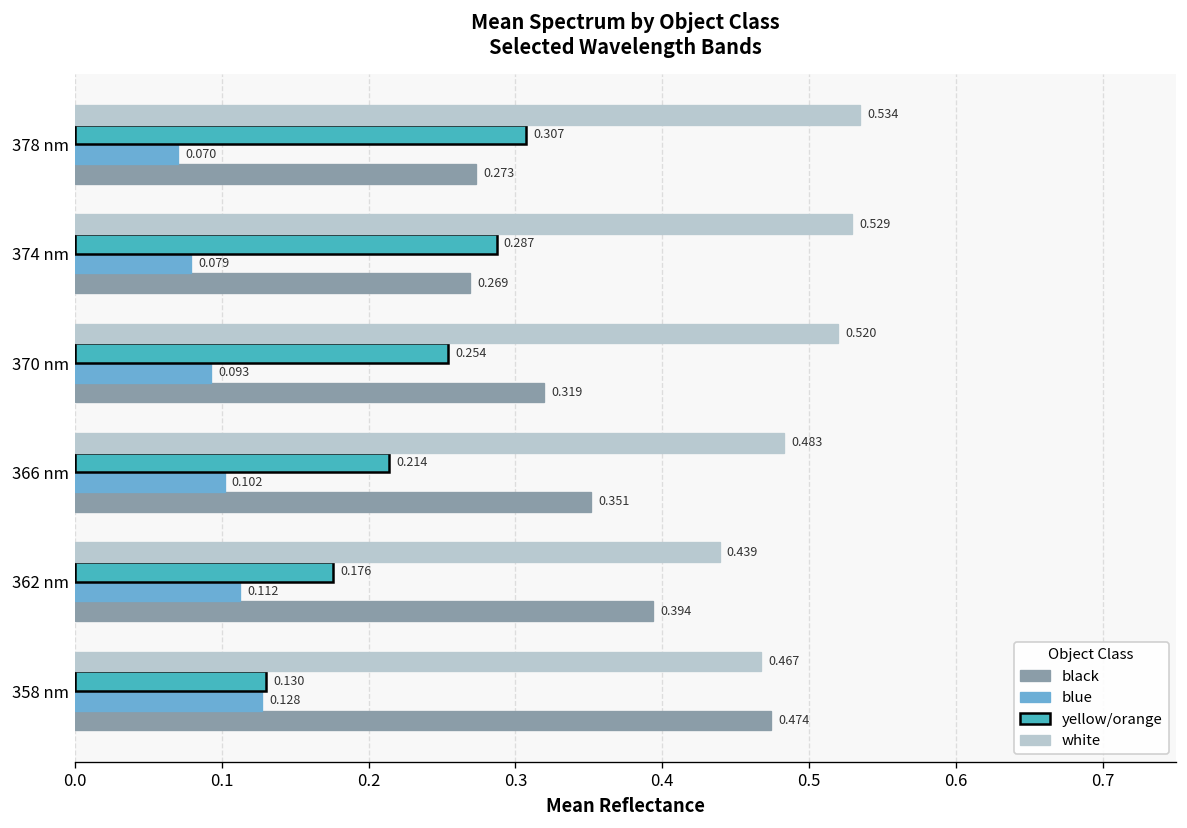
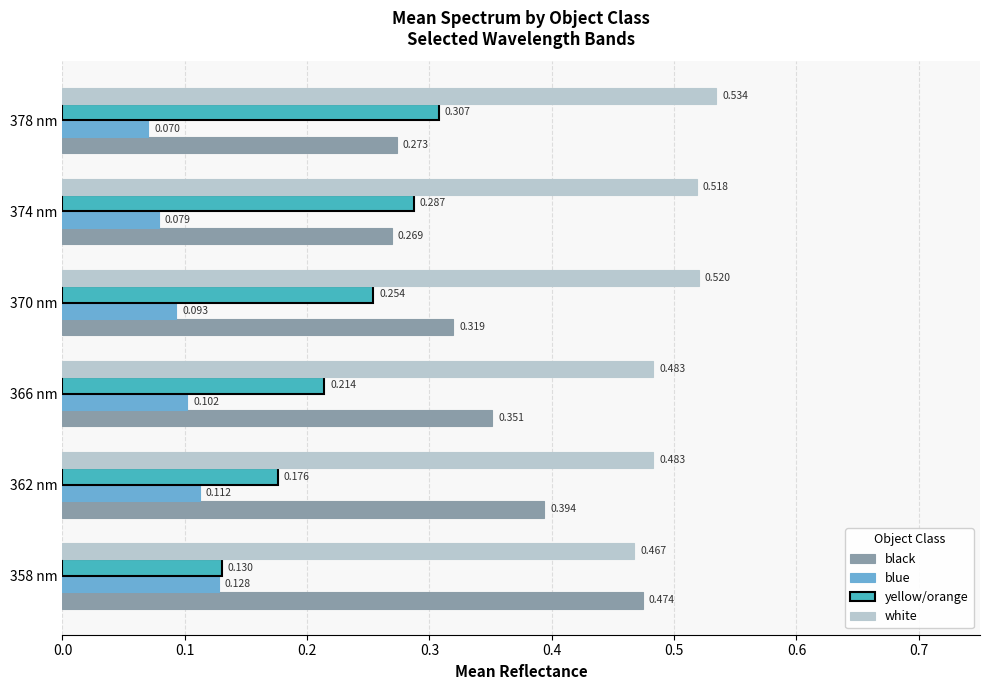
white, 374 nm: 0.529 -> 0.518
white, 362 nm: 0.439 -> 0.483
